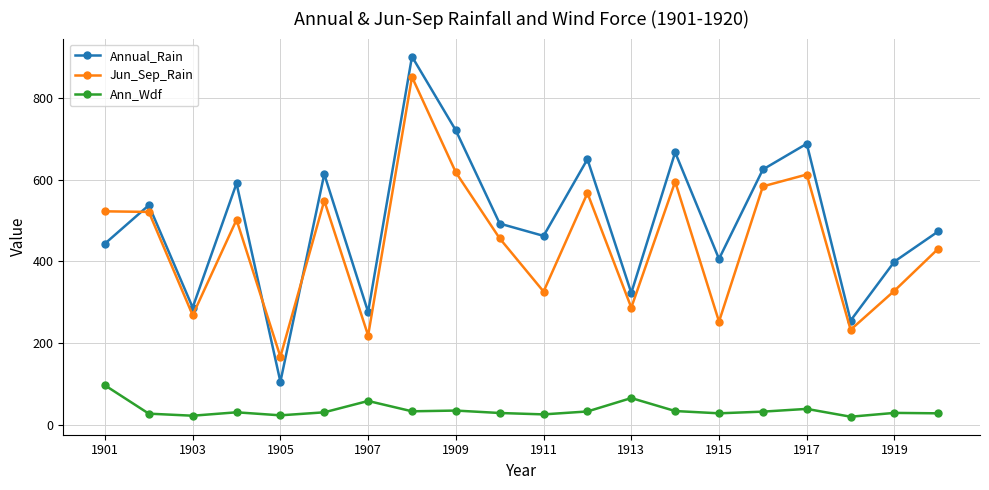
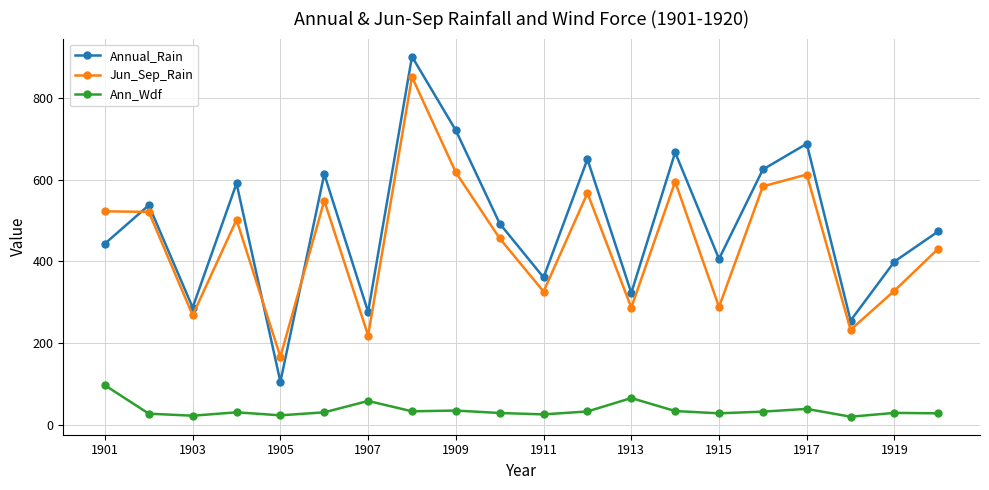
Annual_Rain, 1911: 460 -> 360
Jun_Sep_Rain, 1915: 250 -> 290
